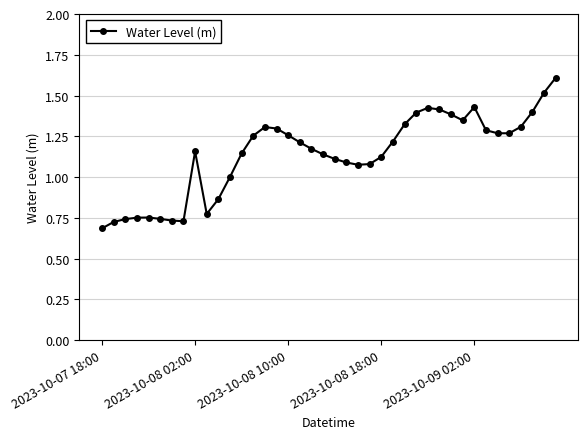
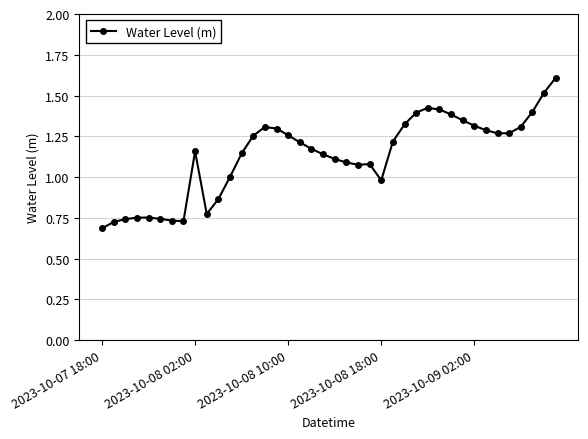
2023-10-08 18:00: 1.12 -> 0.98
2023-10-09 02:00: 1.43 -> 1.31
